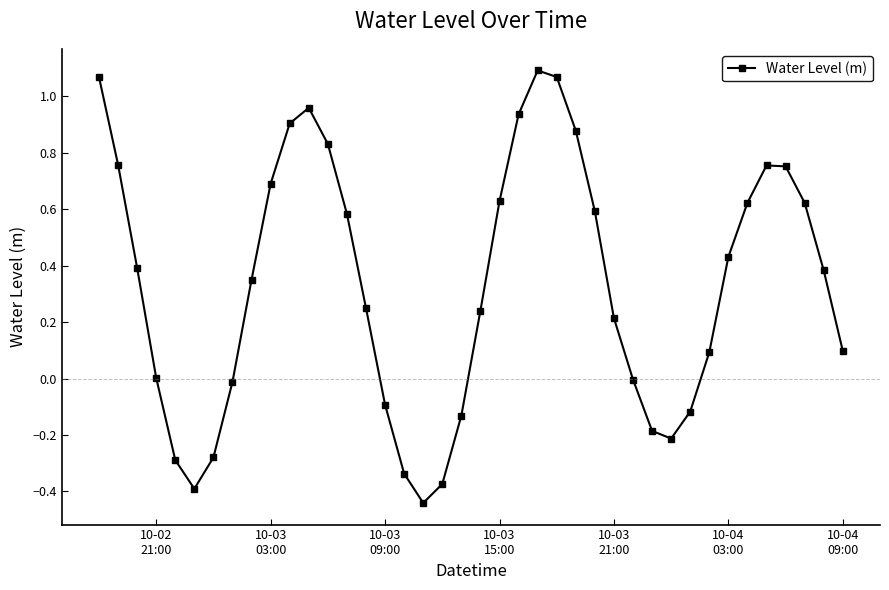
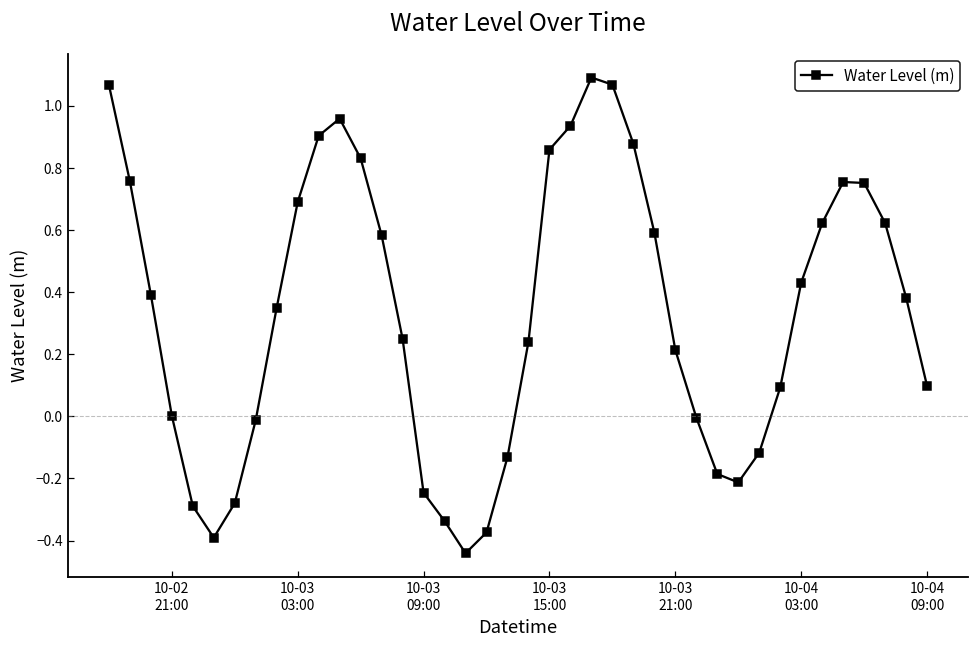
10-03 09:00: -0.09 -> -0.25
10-03 15:00: 0.63 -> 0.86
